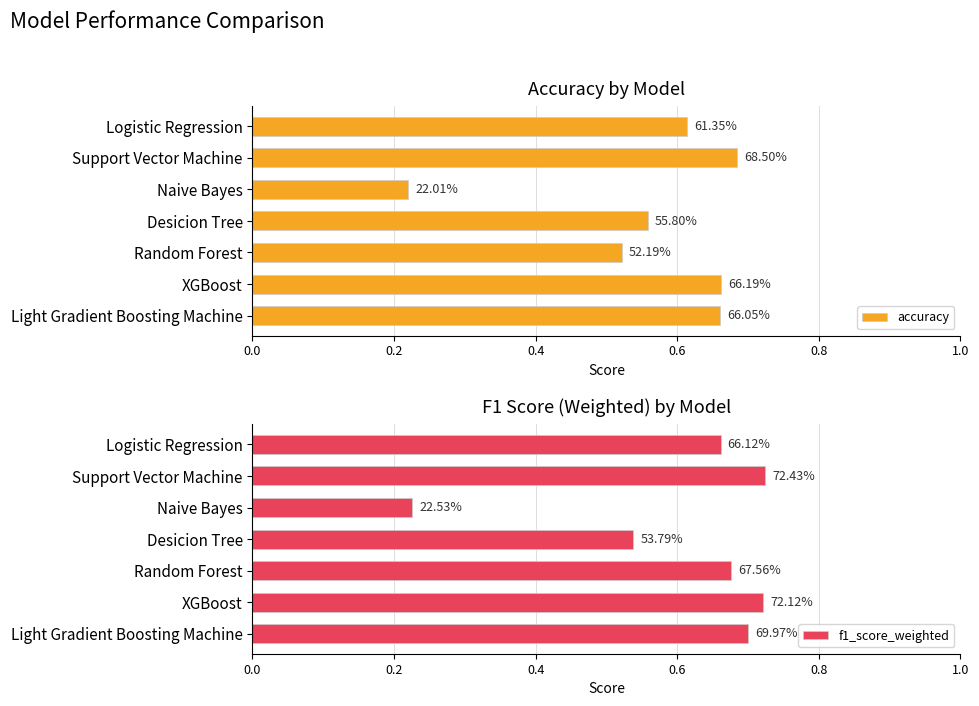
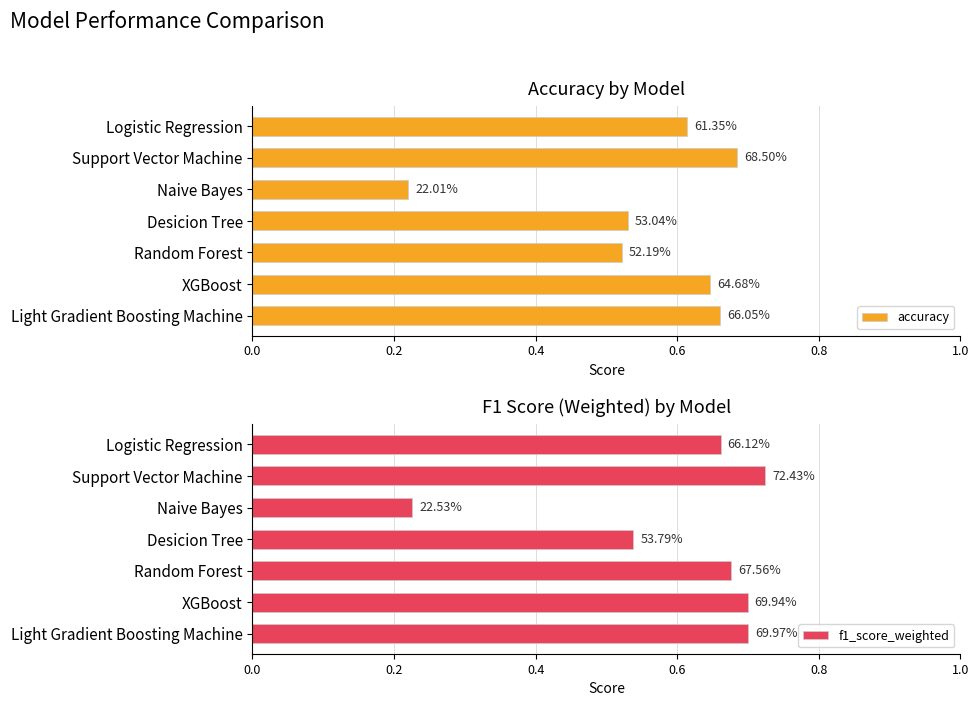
Accuracy by Model, Desicion Tree: 55.80% -> 53.04%
Accuracy by Model, XGBoost: 66.19% -> 64.68%
F1 Score (Weighted) by Model, XGBoost: 72.12% -> 69.94%
